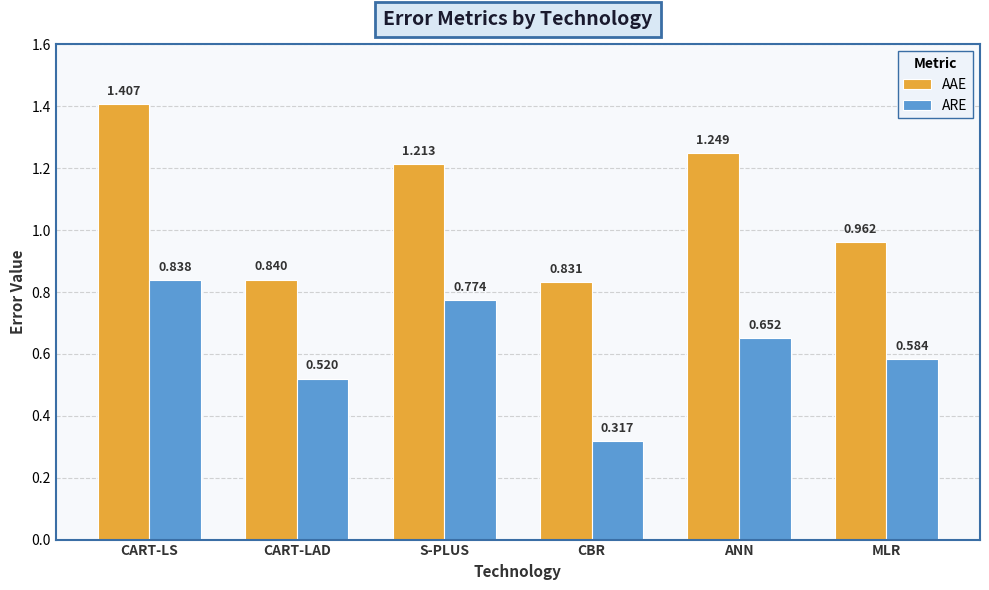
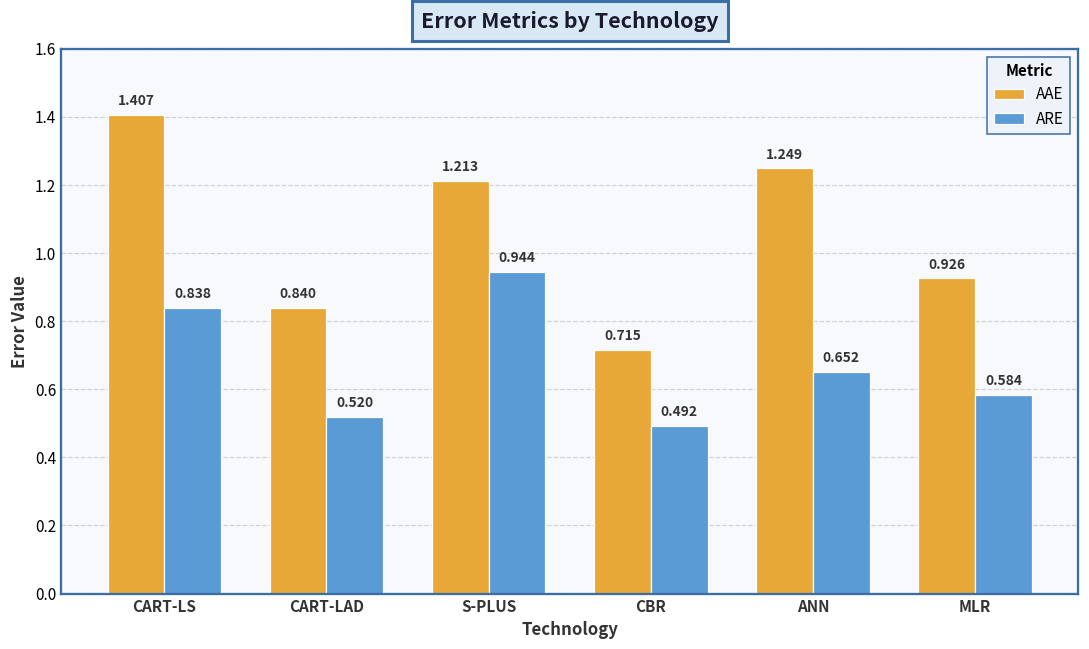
ARE, S-PLUS: 0.774 -> 0.944
AAE, CBR: 0.831 -> 0.715
ARE, CBR: 0.317 -> 0.492
AAE, MLR: 0.962 -> 0.926
